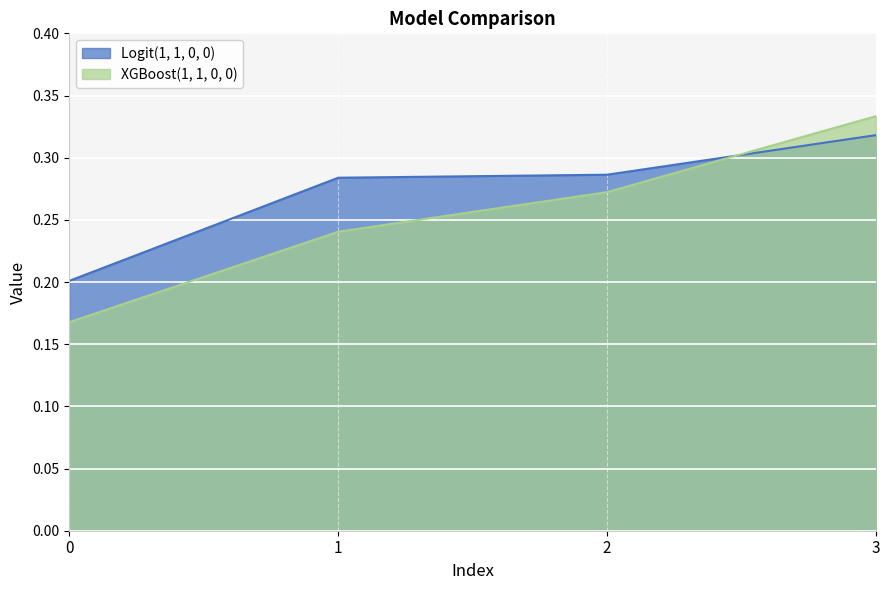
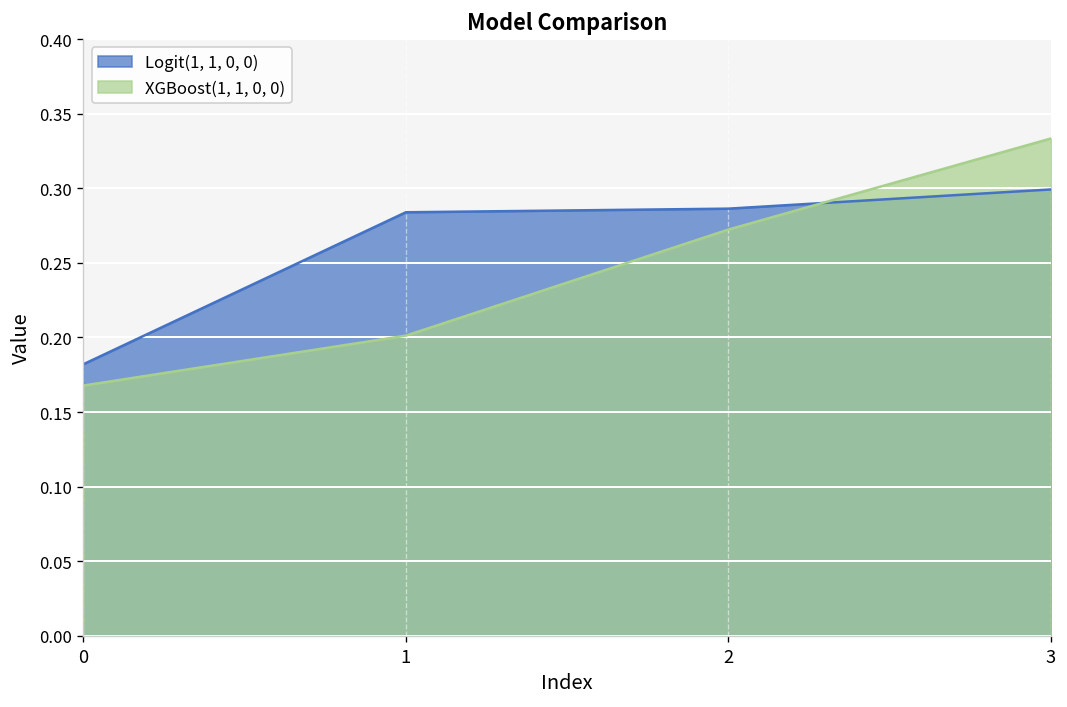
Logit(1, 1, 0, 0), 0: 0.201 -> 0.182
XGBoost(1, 1, 0, 0), 1: 0.240 -> 0.201
Logit(1, 1, 0, 0), 3: 0.318 -> 0.299
